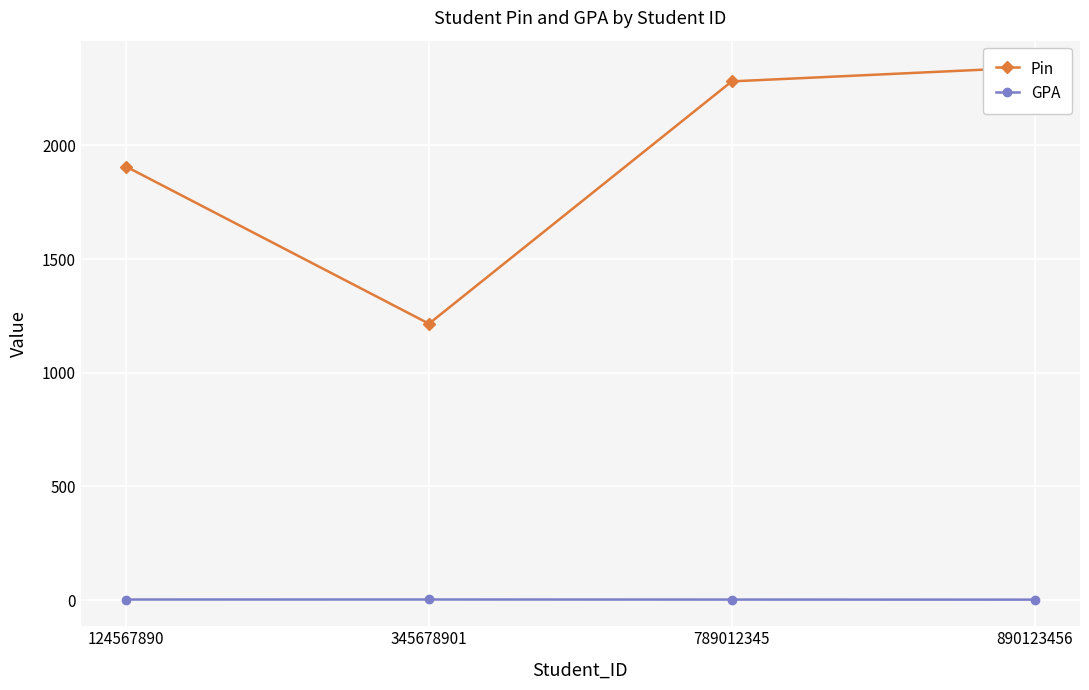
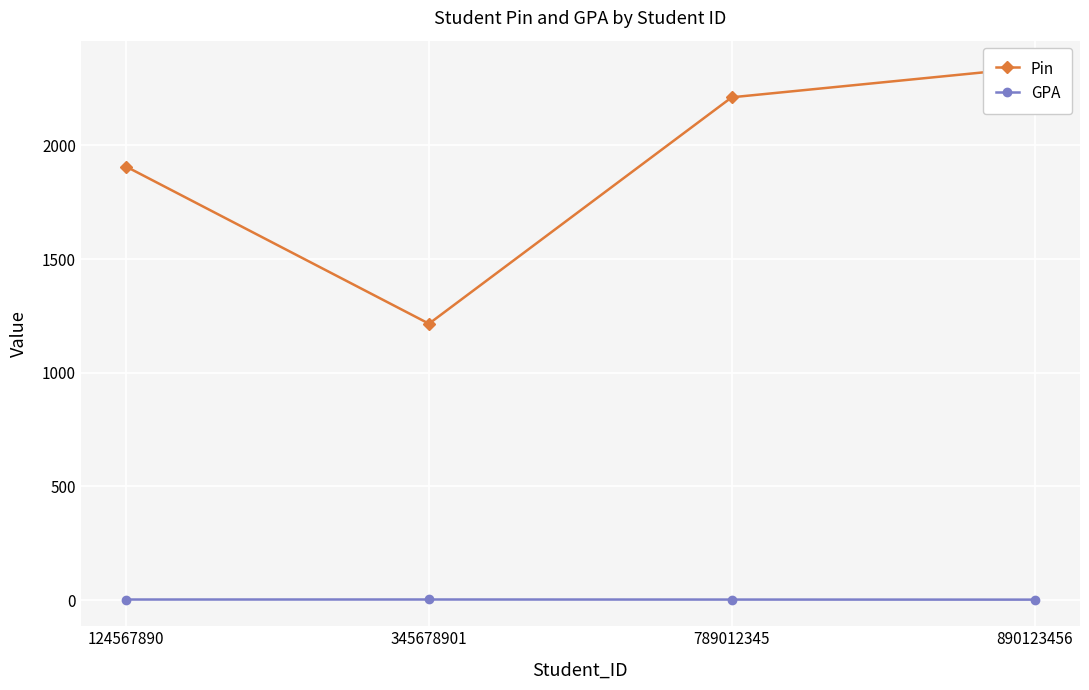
Pin, 789012345: 2280 -> 2210
